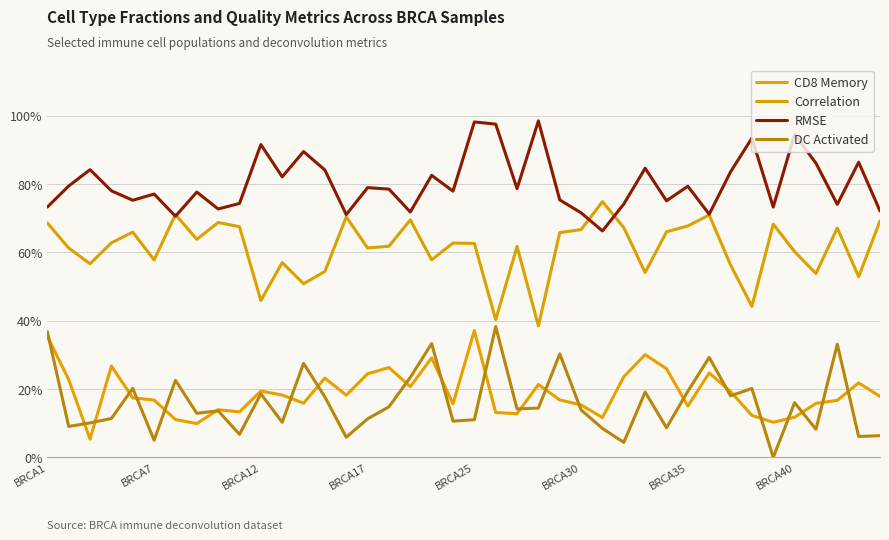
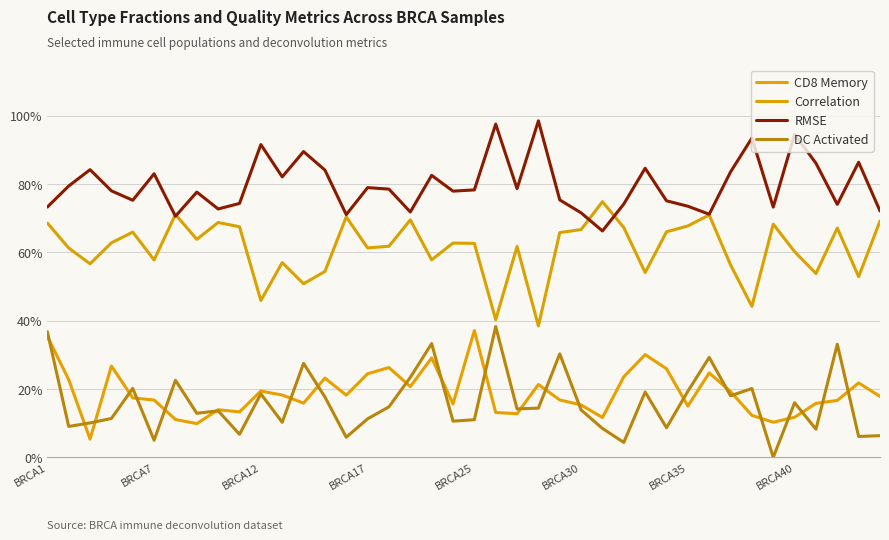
RMSE, BRCA7: 77% -> 83%
RMSE, BRCA25: 98% -> 78%
RMSE, BRCA35: 79% -> 74%
